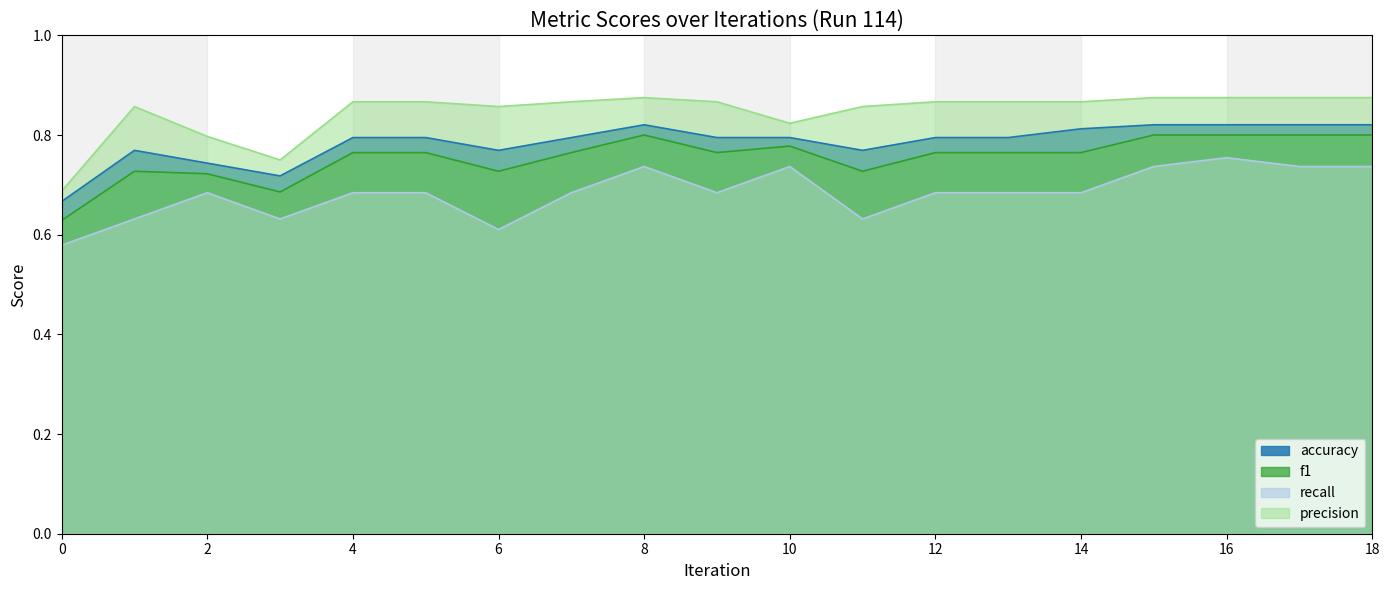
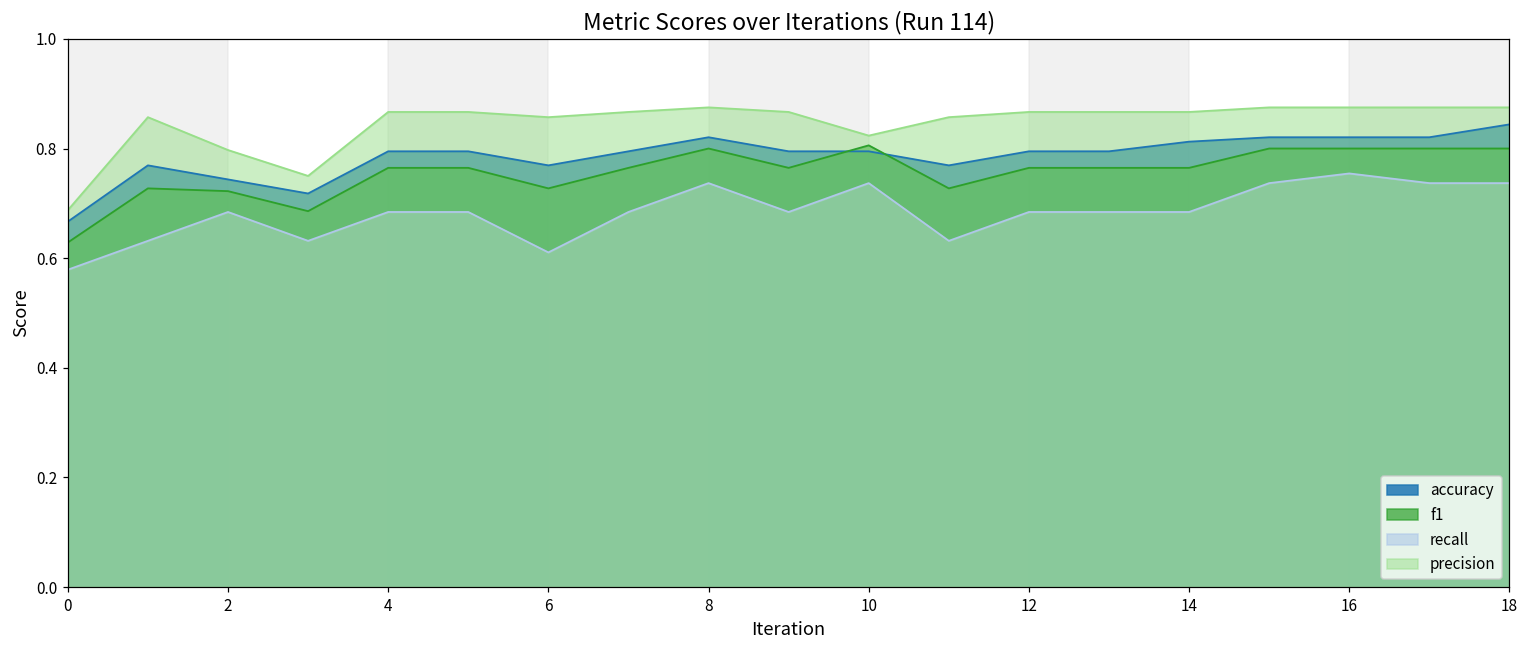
f1, 10: 0.78 -> 0.81
accuracy, 18: 0.82 -> 0.84
